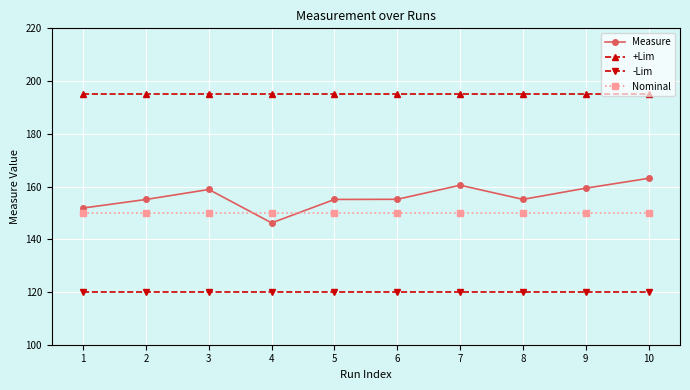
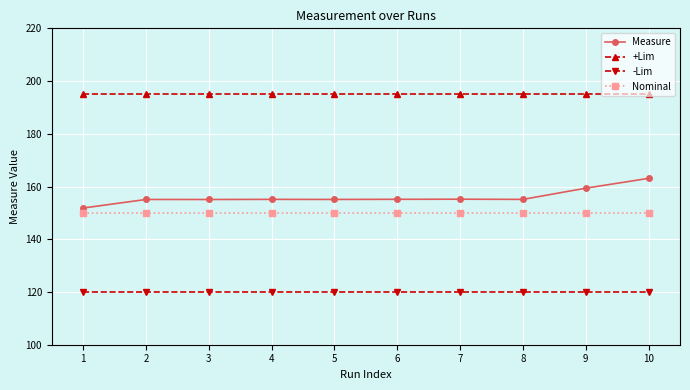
Measure, 3: 159 -> 155
Measure, 4: 146 -> 155
Measure, 7: 160 -> 155
